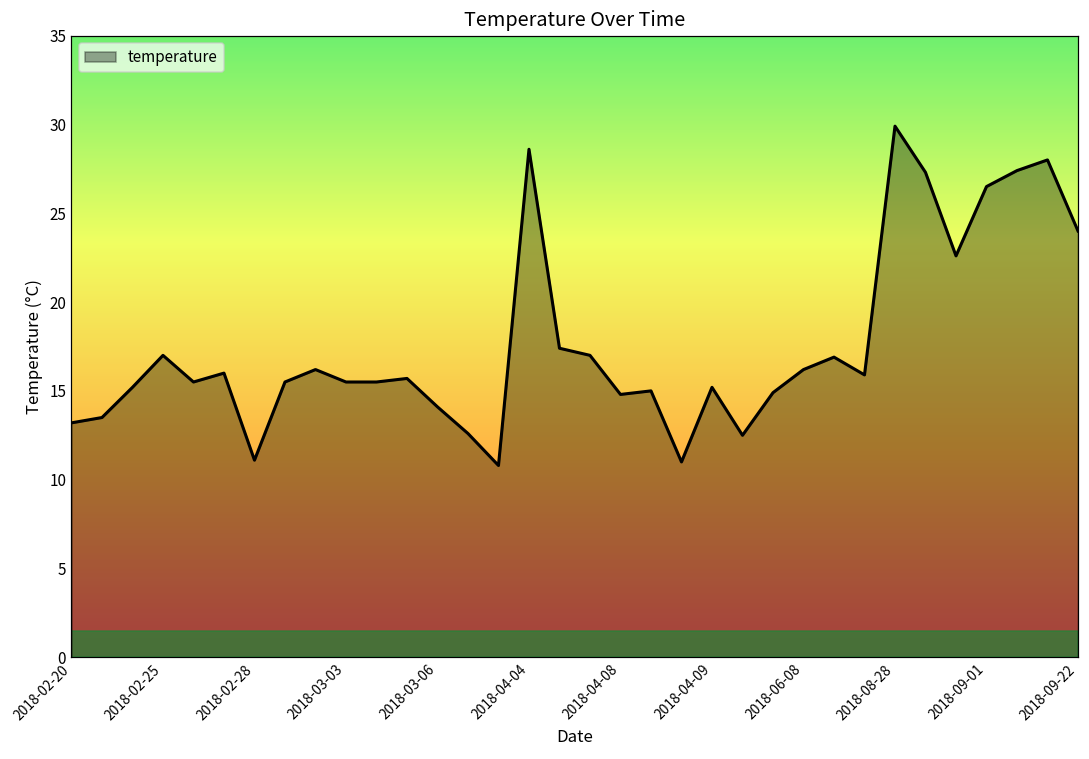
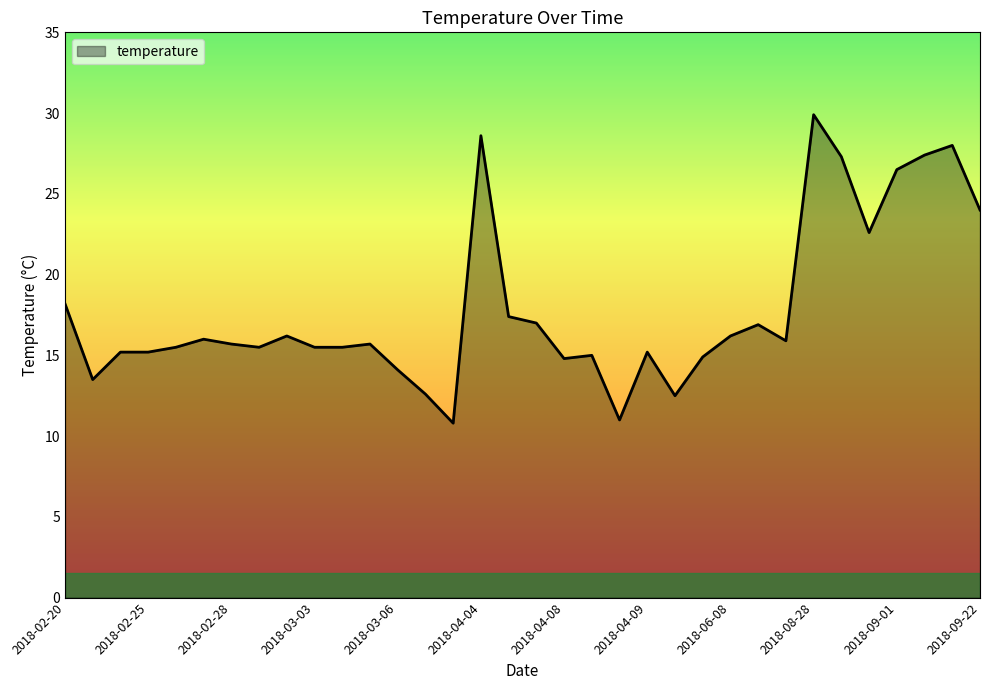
2018-02-20: 13.2 -> 18.2
2018-02-25: 17.0 -> 15.2
2018-02-28: 11.1 -> 15.7
